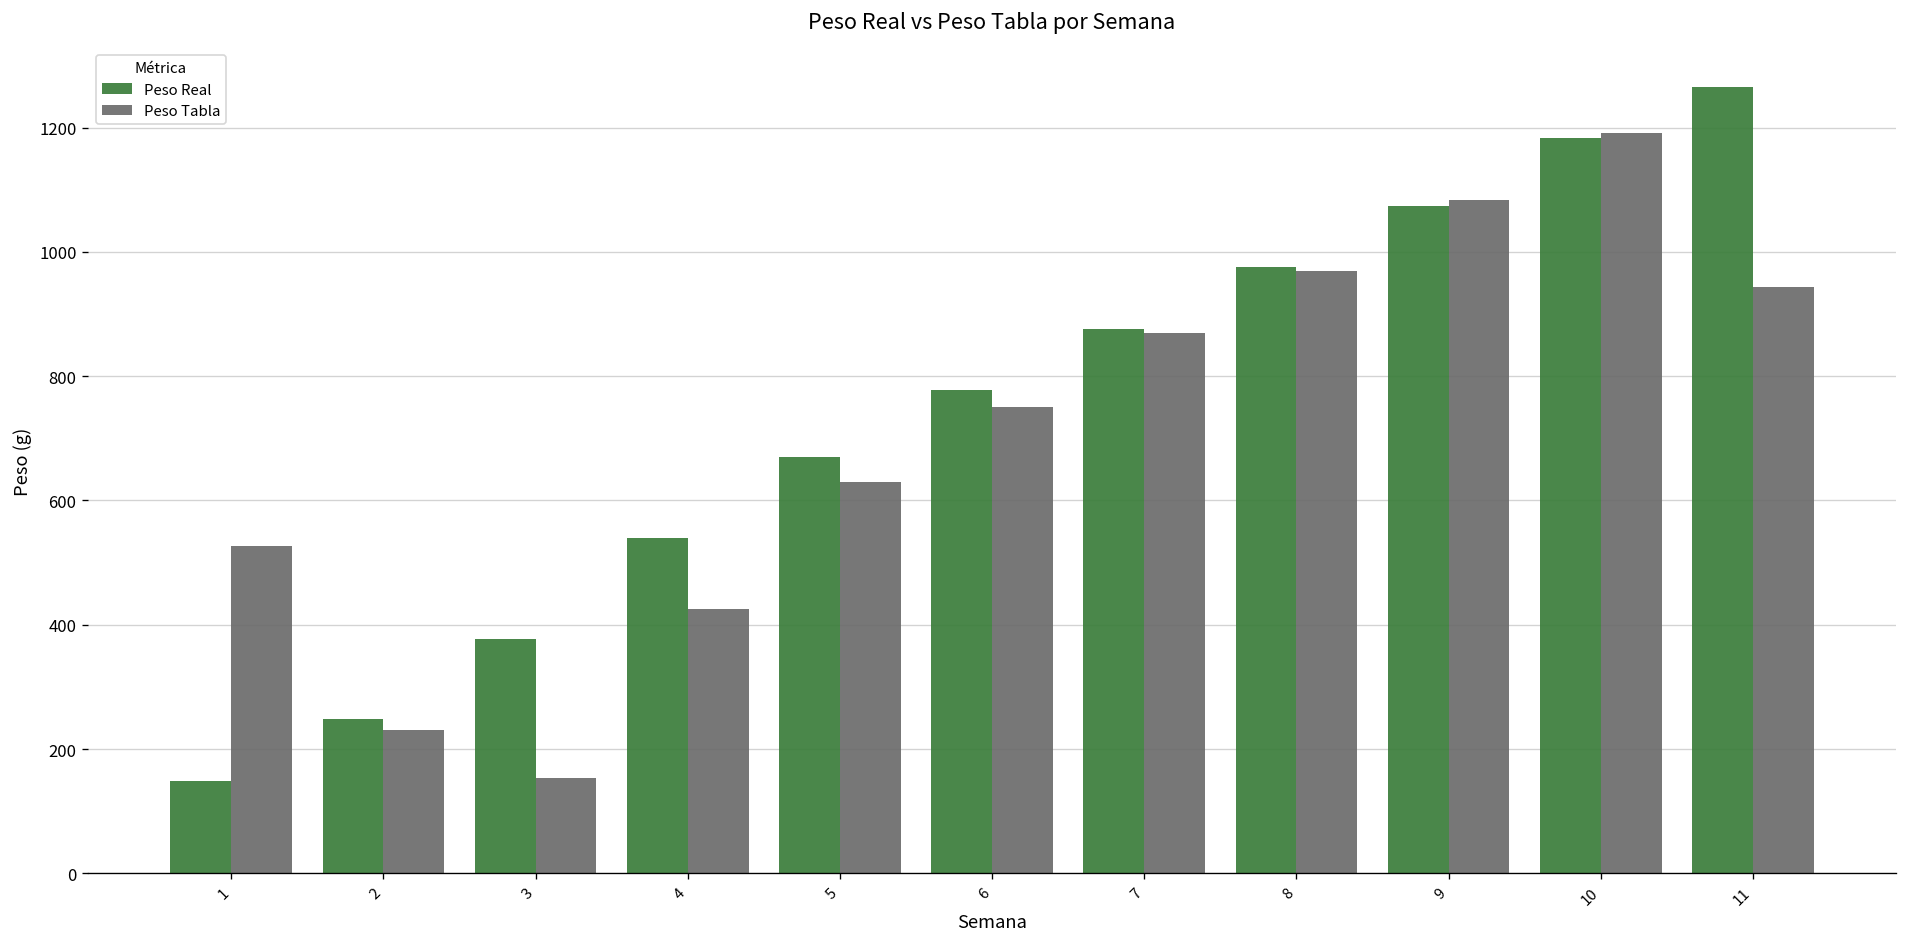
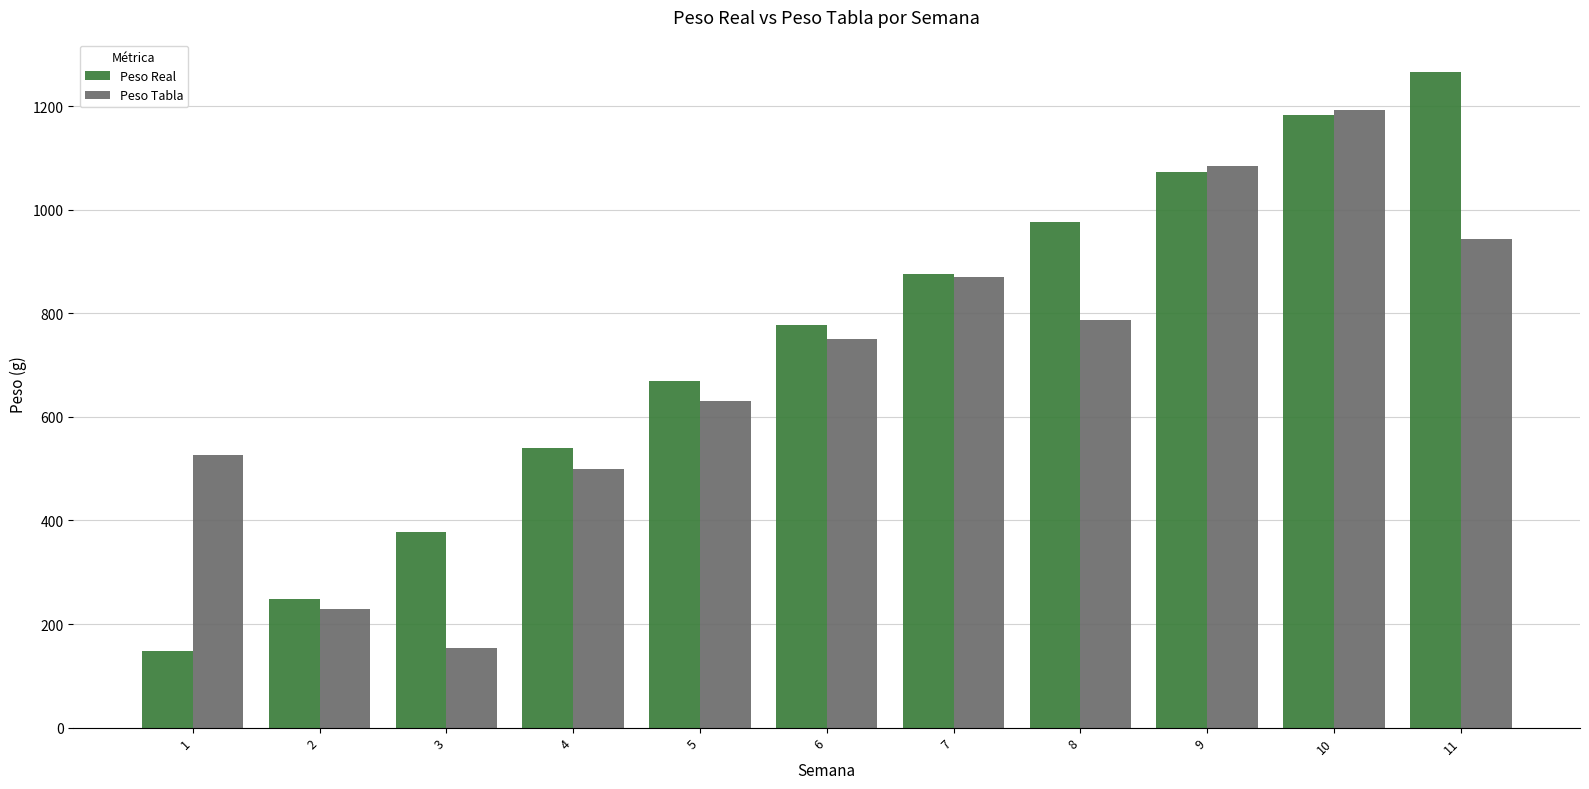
Peso Tabla, 4: 430 -> 500
Peso Tabla, 8: 970 -> 790
